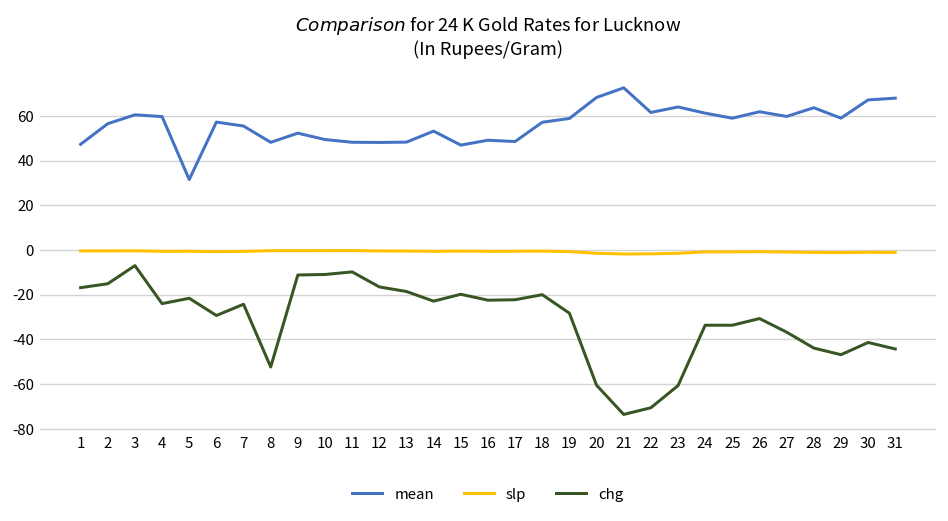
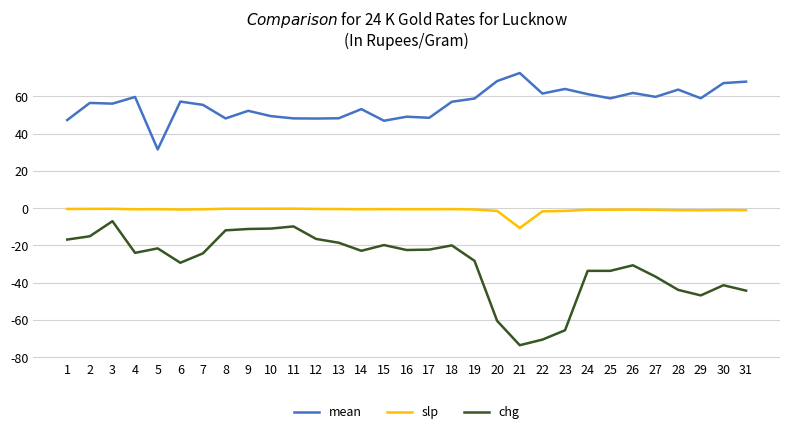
mean, 3: 61 -> 56
chg, 8: -52 -> -12
slp, 21: -2 -> -11
chg, 23: -61 -> -66
